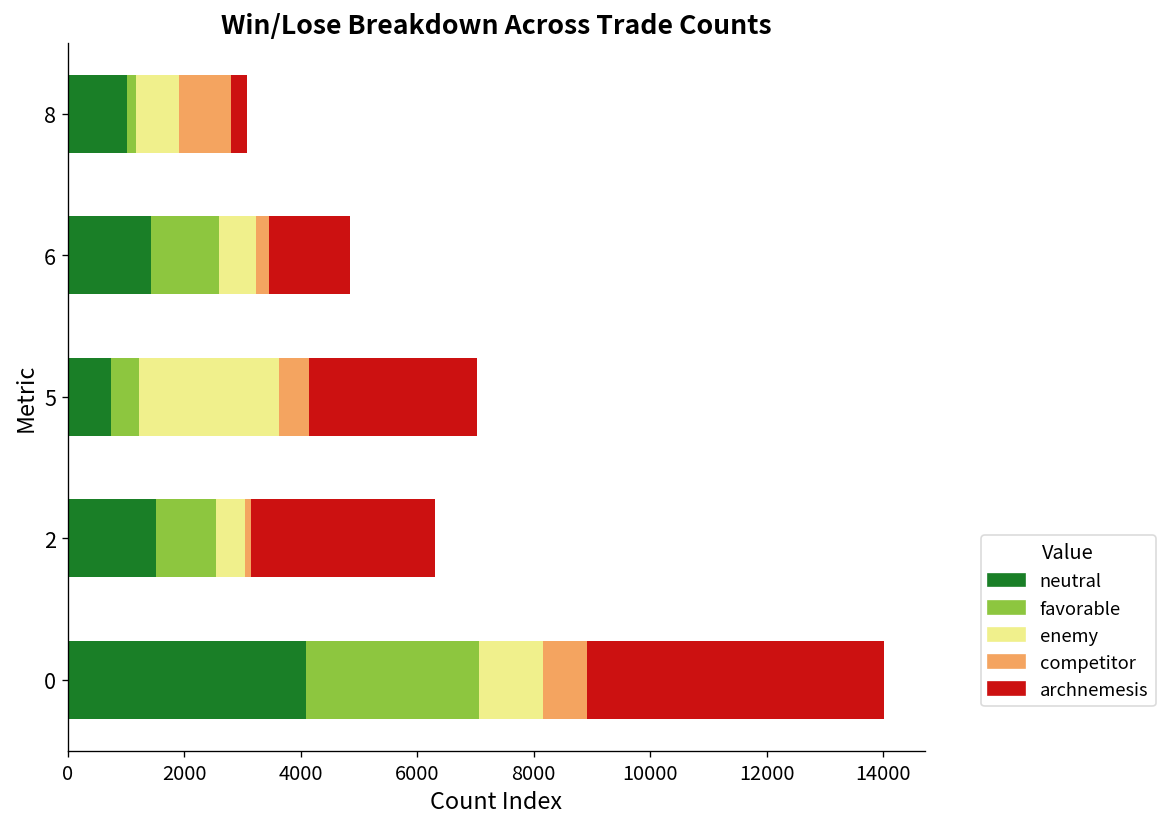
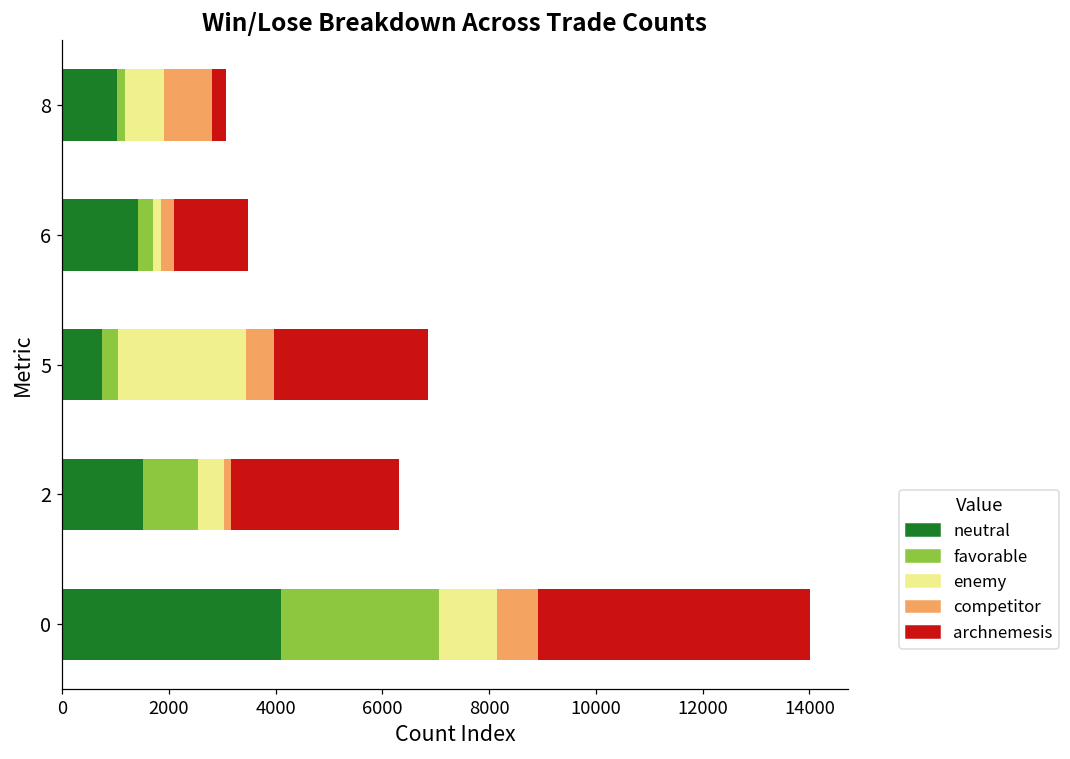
favorable, 6: 1200 -> 300
enemy, 6: 600 -> 200
favorable, 5: 500 -> 300
